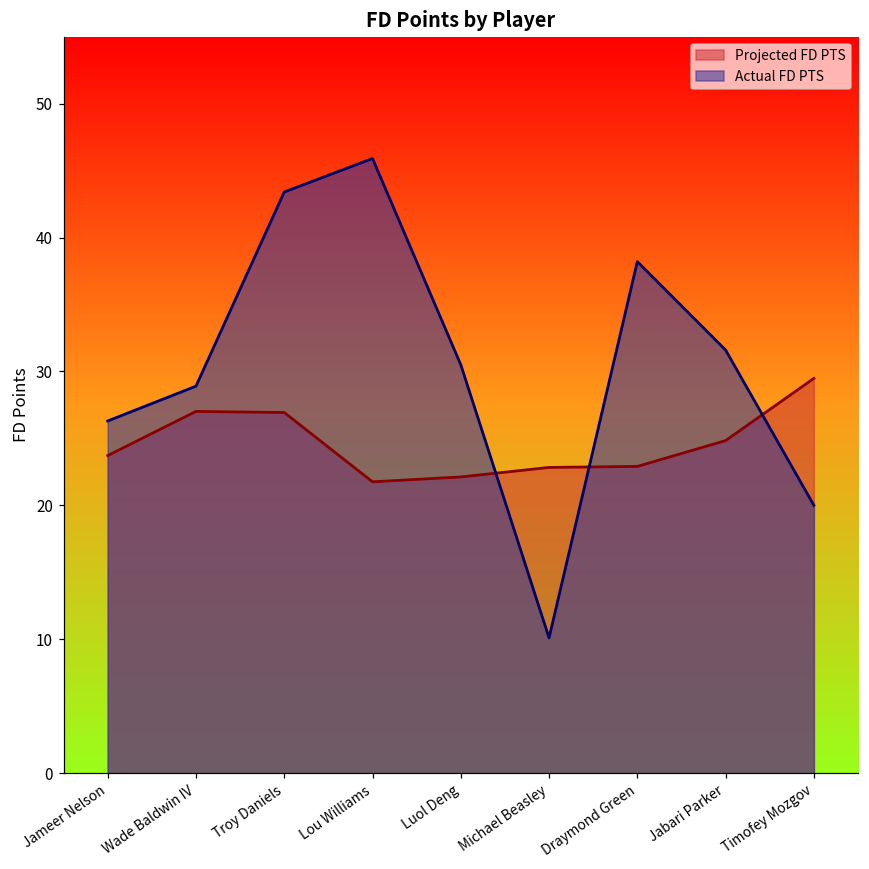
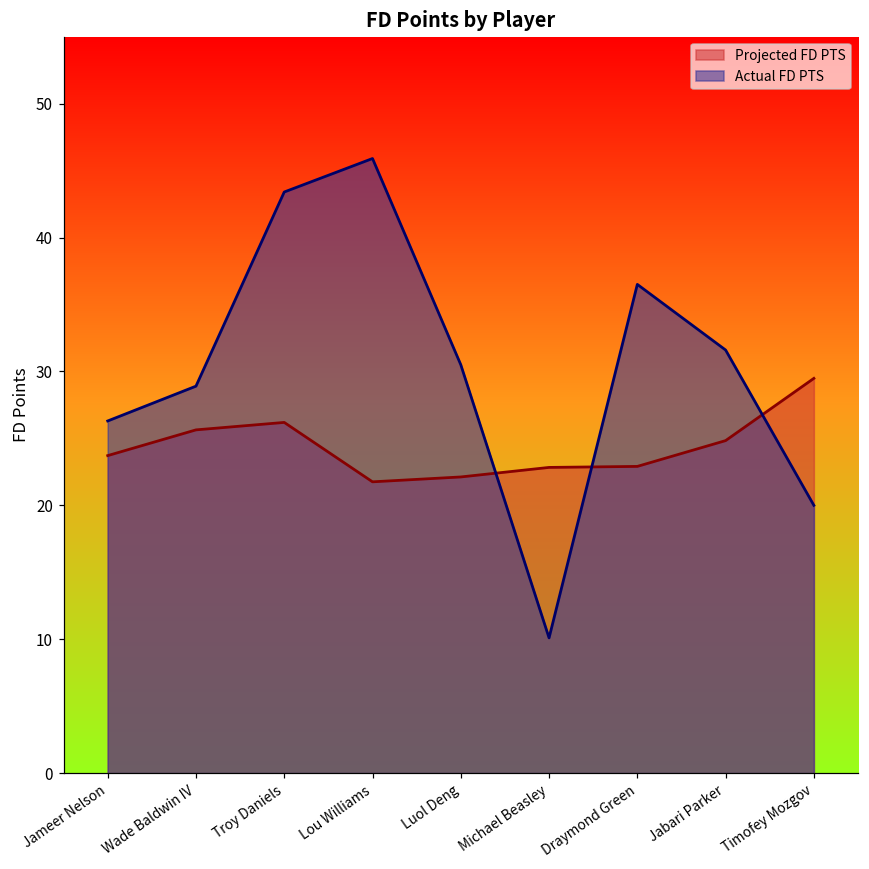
Projected FD PTS, Wade Baldwin IV: 27.0 -> 25.6
Projected FD PTS, Troy Daniels: 26.9 -> 26.2
Actual FD PTS, Draymond Green: 38.2 -> 36.5
